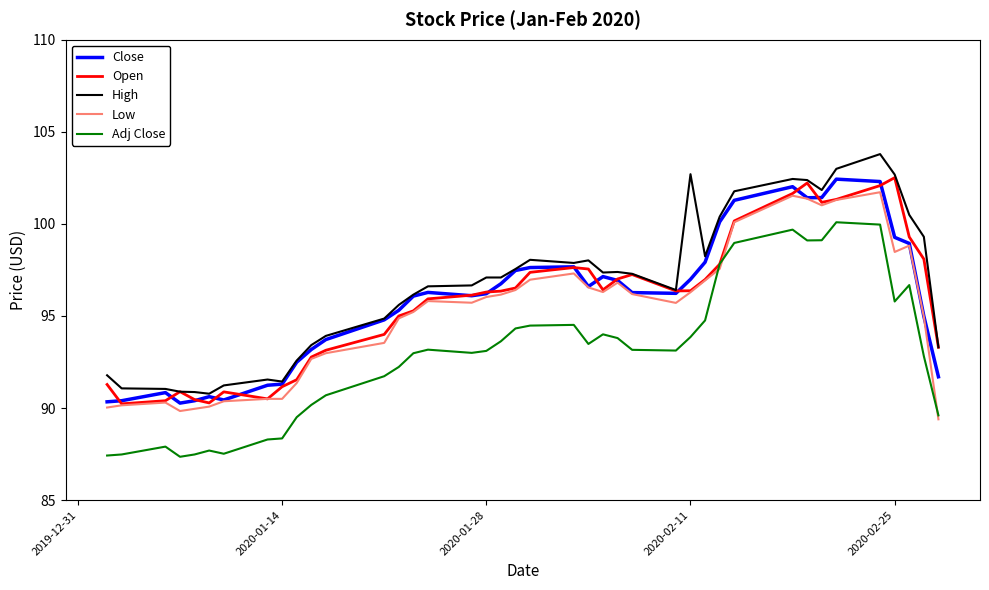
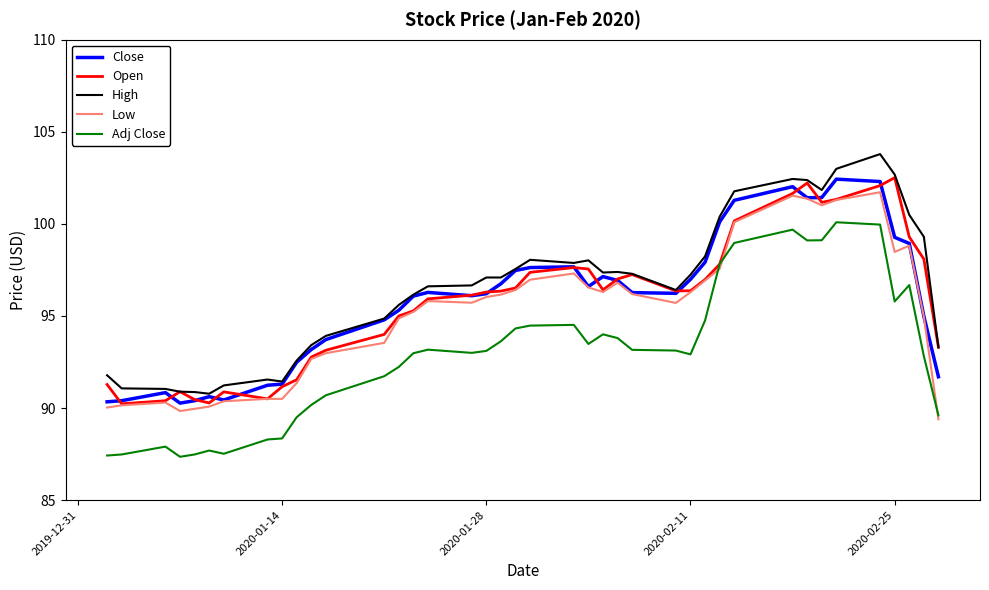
High, 2020-02-11: 102.7 -> 97.2
Adj Close, 2020-02-11: 93.9 -> 92.9
